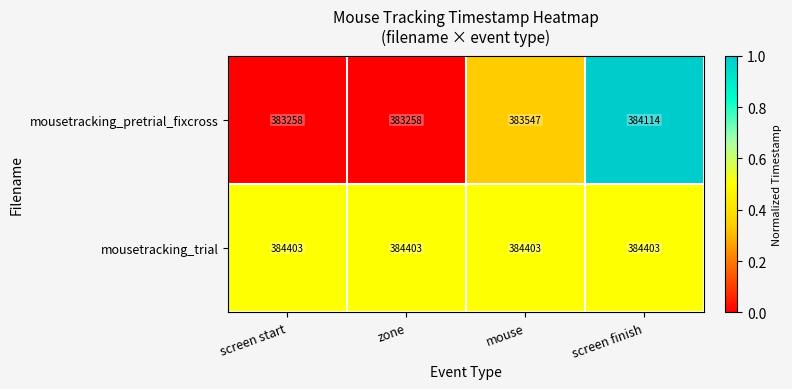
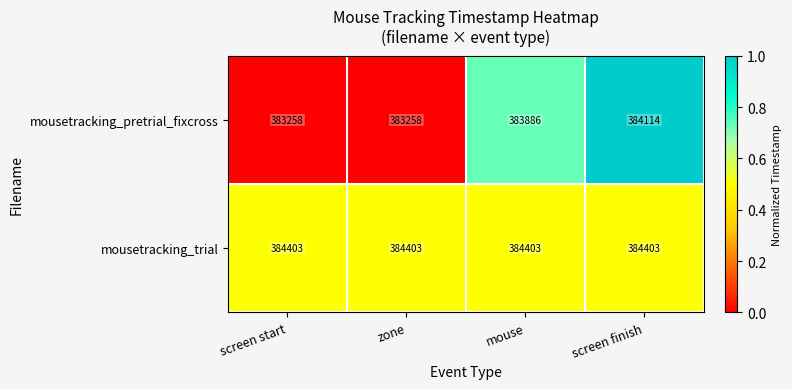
mousetracking_pretrial_fixcross, mouse: 383547 -> 383886
